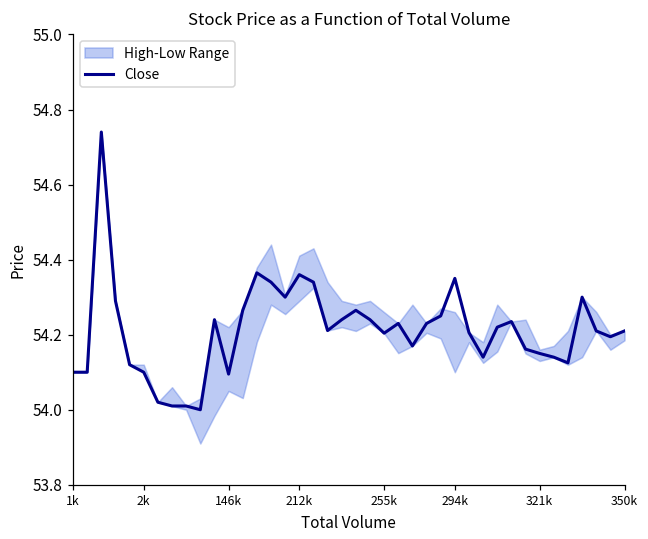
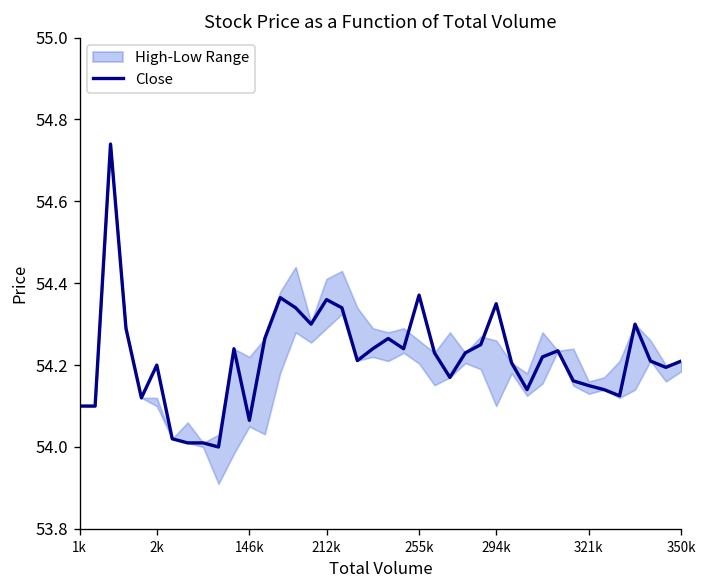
Close, 2k: 54.1 -> 54.2
Close, 146k: 54.10 -> 54.07
Close, 255k: 54.20 -> 54.37
